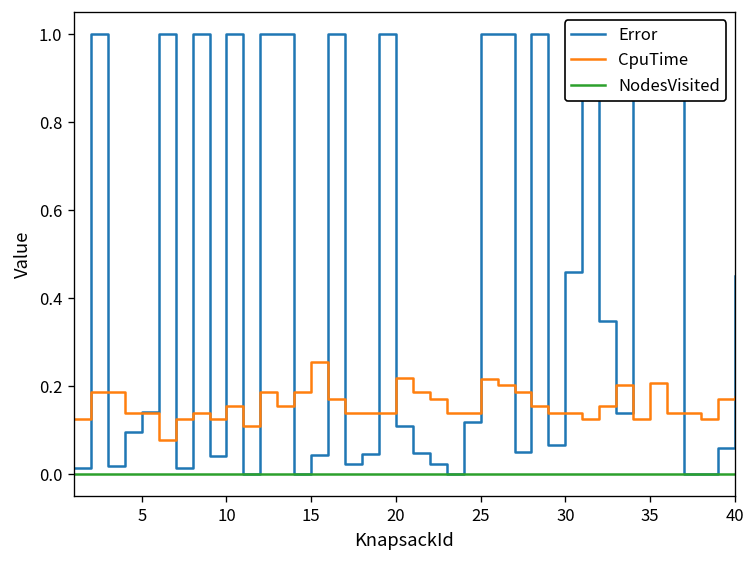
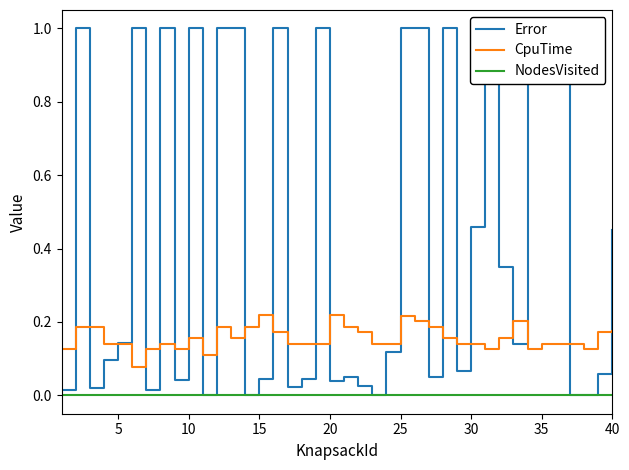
CpuTime, 15: 0.26 -> 0.22
Error, 20: 0.11 -> 0.04
CpuTime, 35: 0.21 -> 0.14
